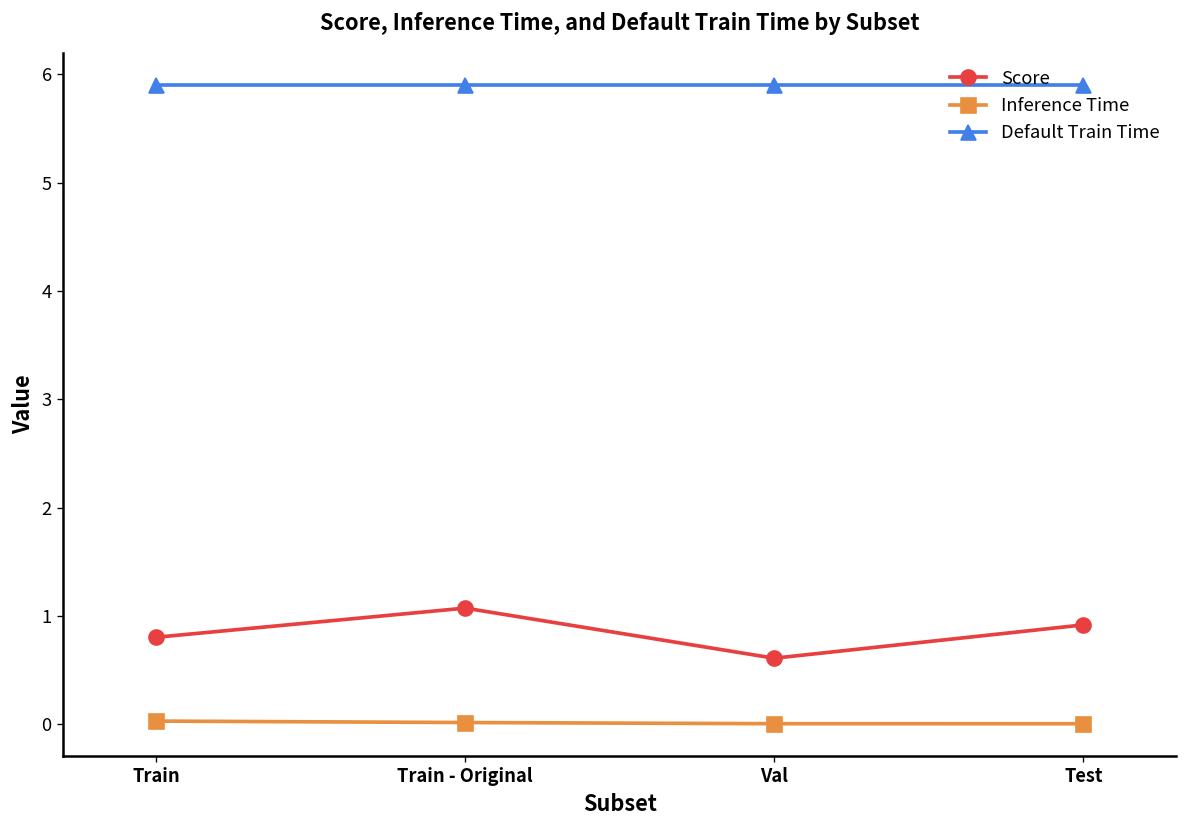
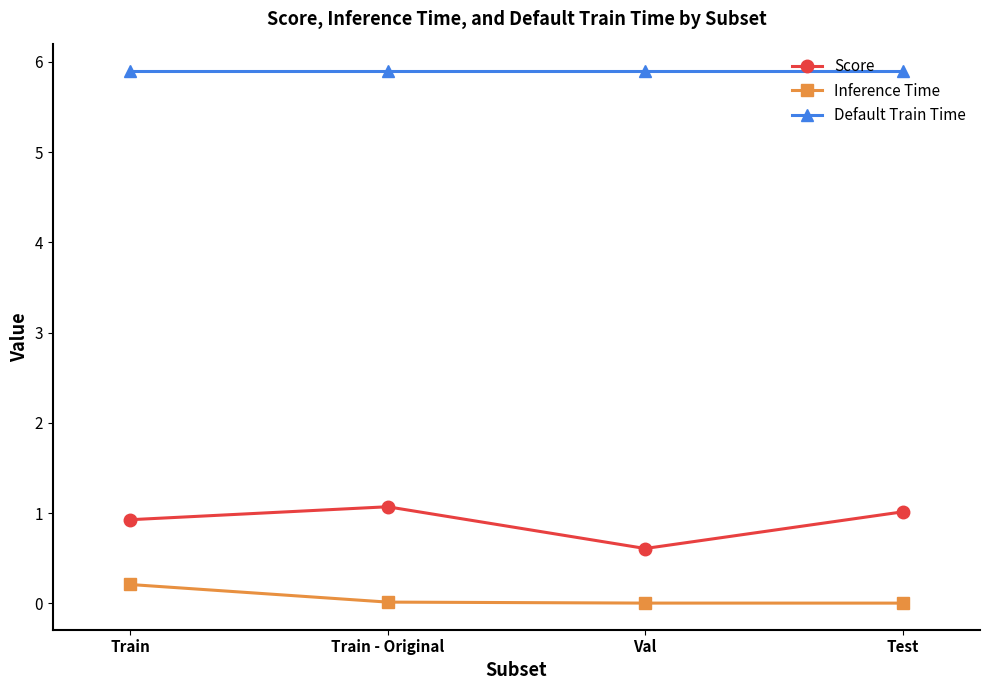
Score, Train: 0.8 -> 0.9
Inference Time, Train: 0.0 -> 0.2
Score, Test: 0.9 -> 1.0
